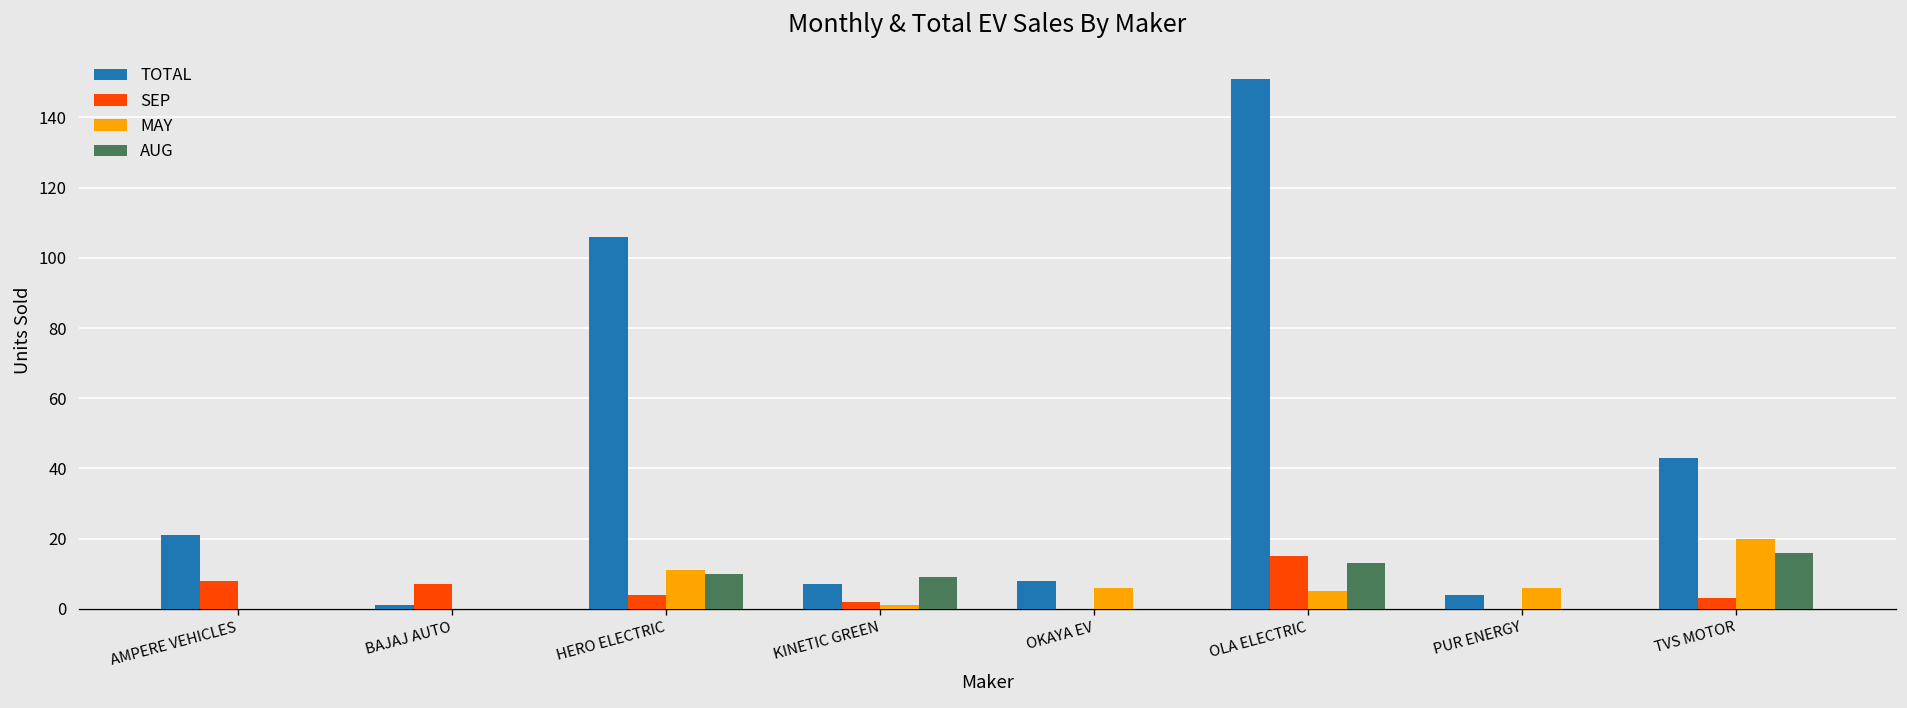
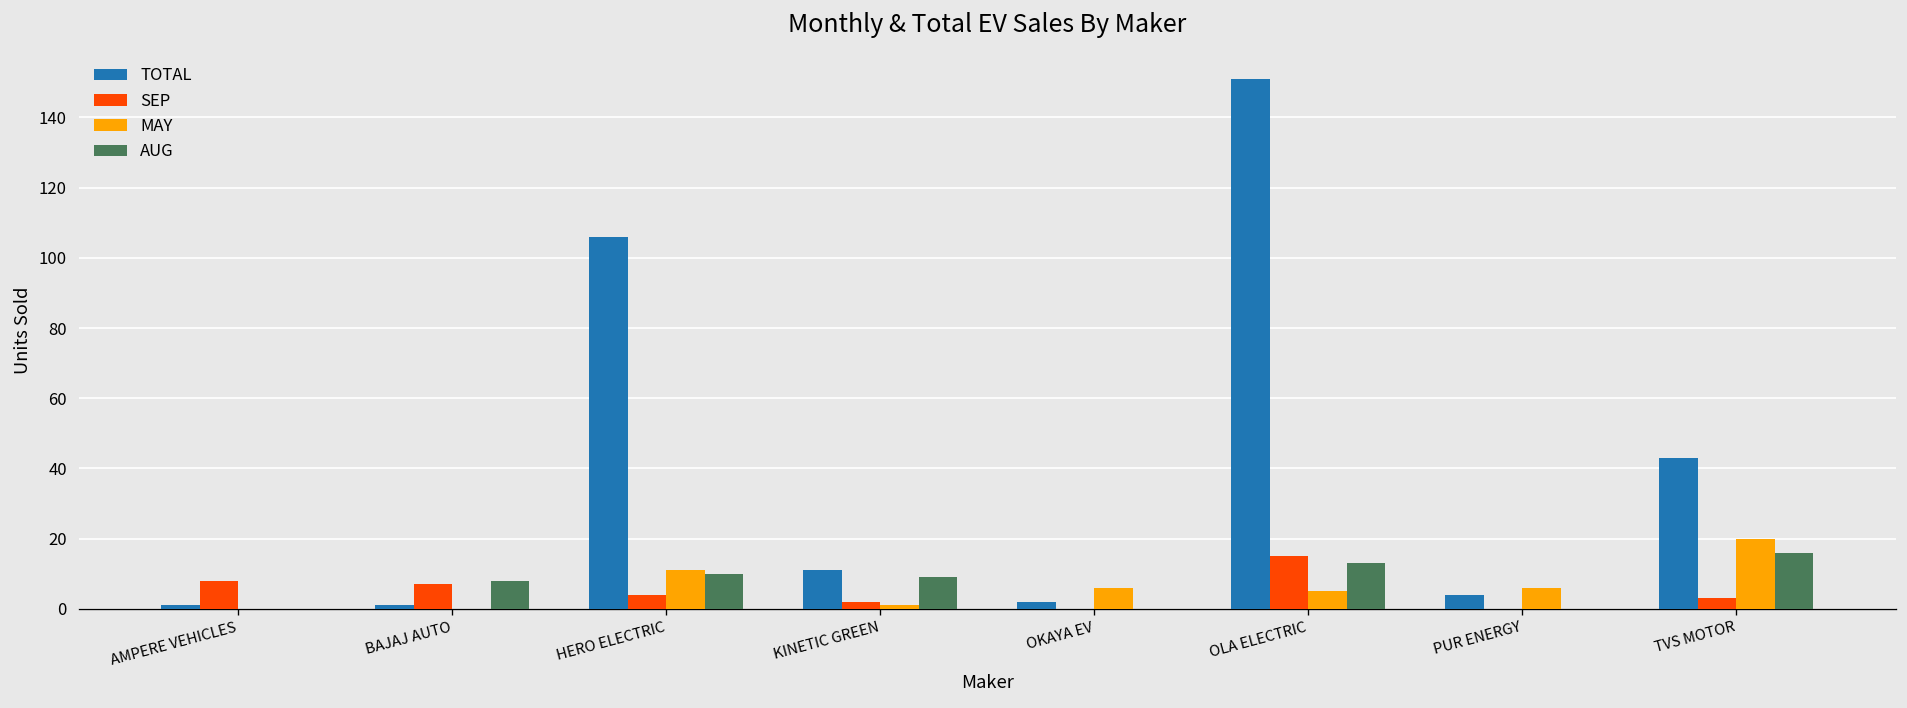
TOTAL, AMPERE VEHICLES: 21 -> 1
AUG, BAJAJ AUTO: 0 -> 8
TOTAL, KINETIC GREEN: 7 -> 11
TOTAL, OKAYA EV: 8 -> 2
